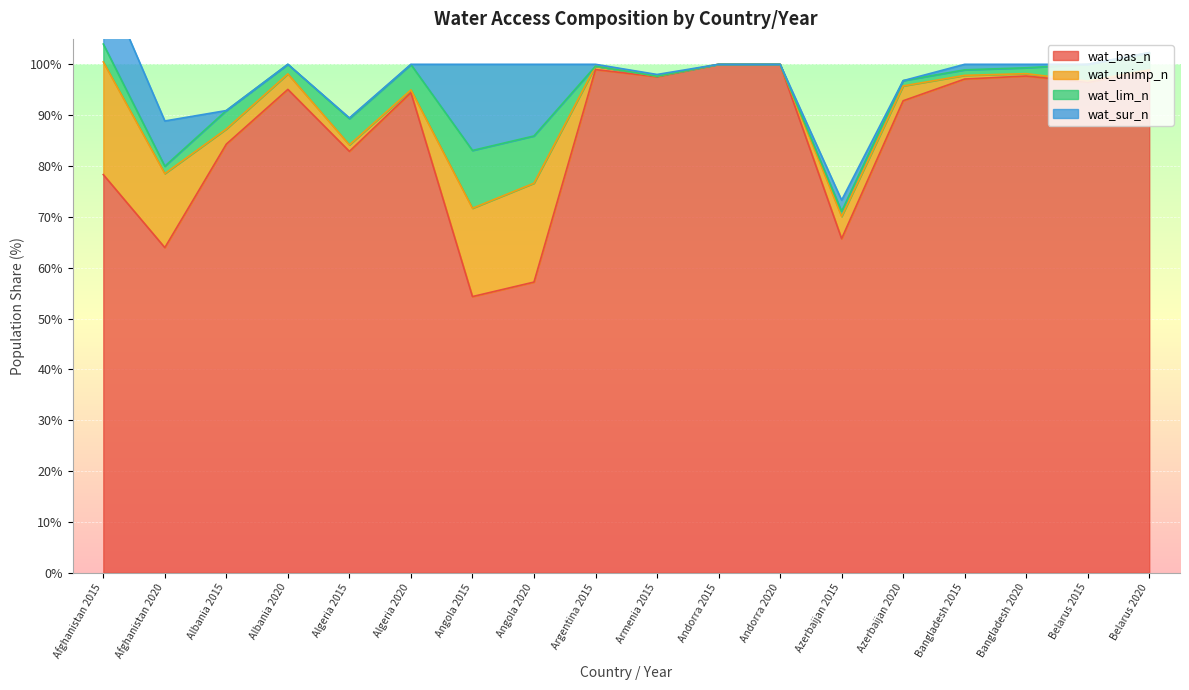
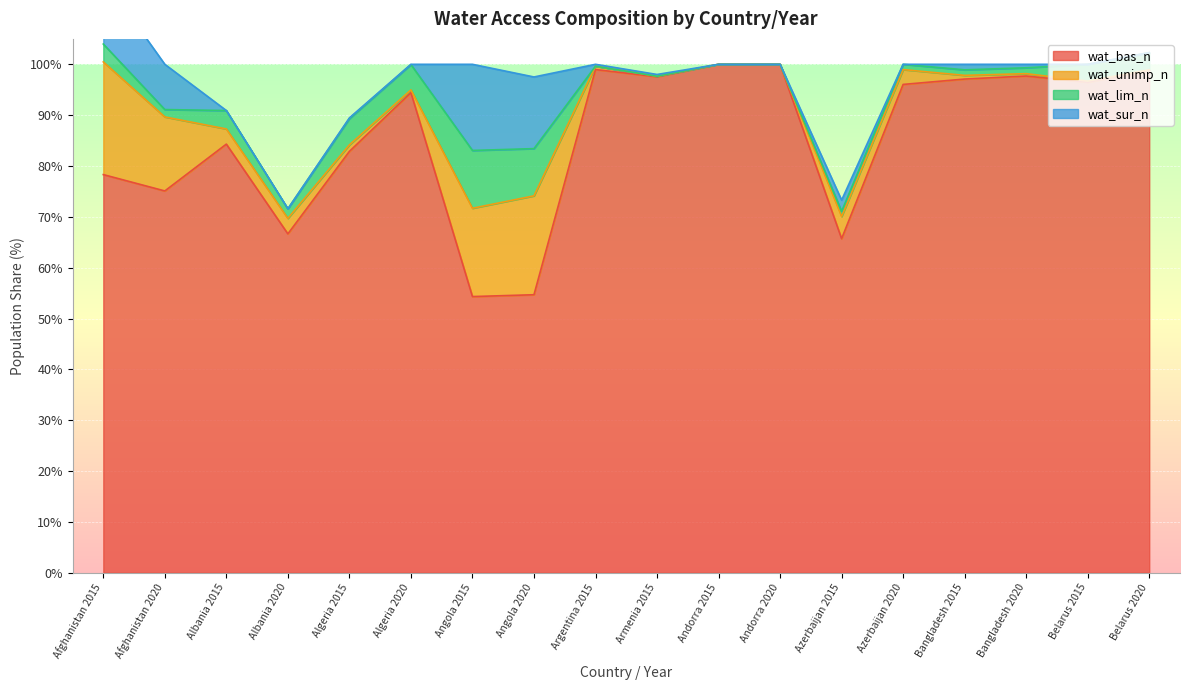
wat_bas_n, Afghanistan 2020: 64% -> 75%
wat_bas_n, Albania 2020: 95% -> 67%
wat_bas_n, Angola 2020: 57% -> 55%
wat_bas_n, Azerbaijan 2020: 93% -> 96%
